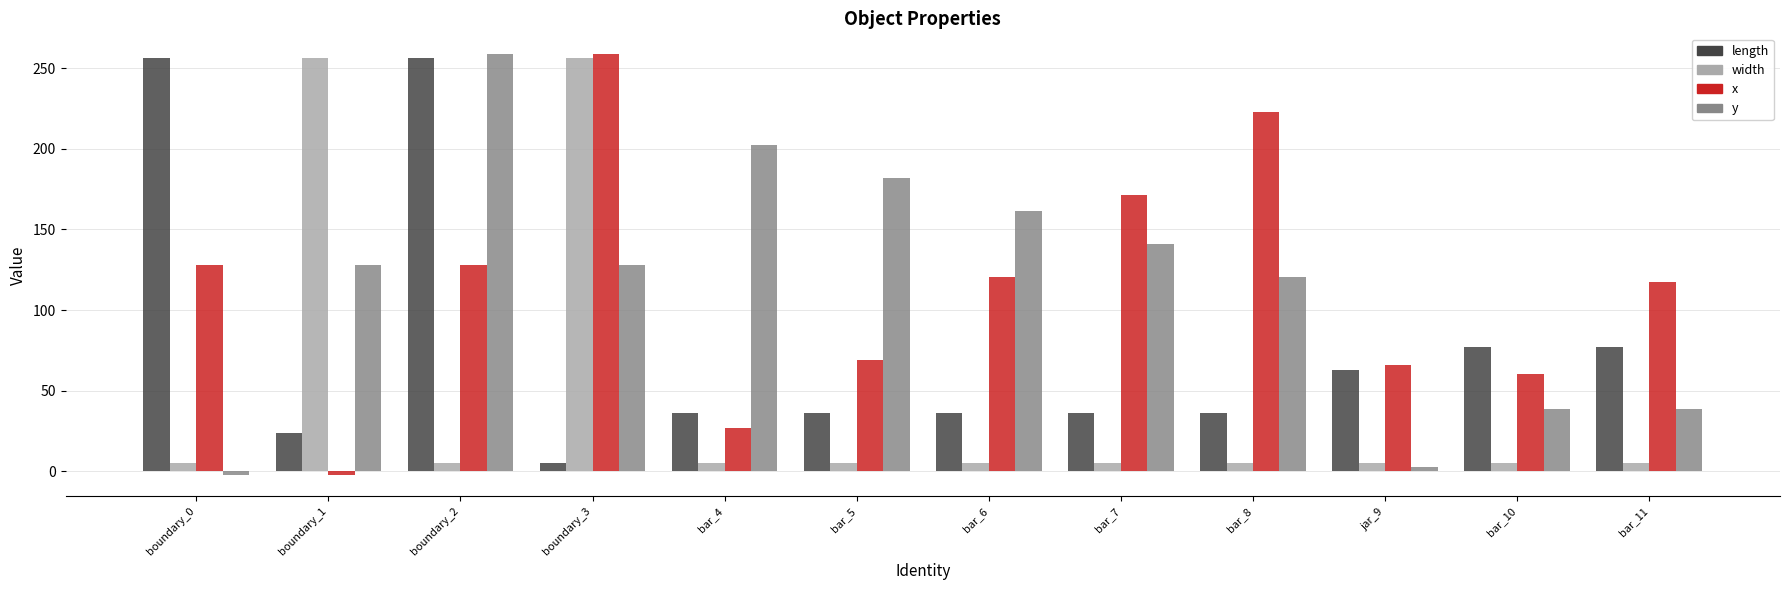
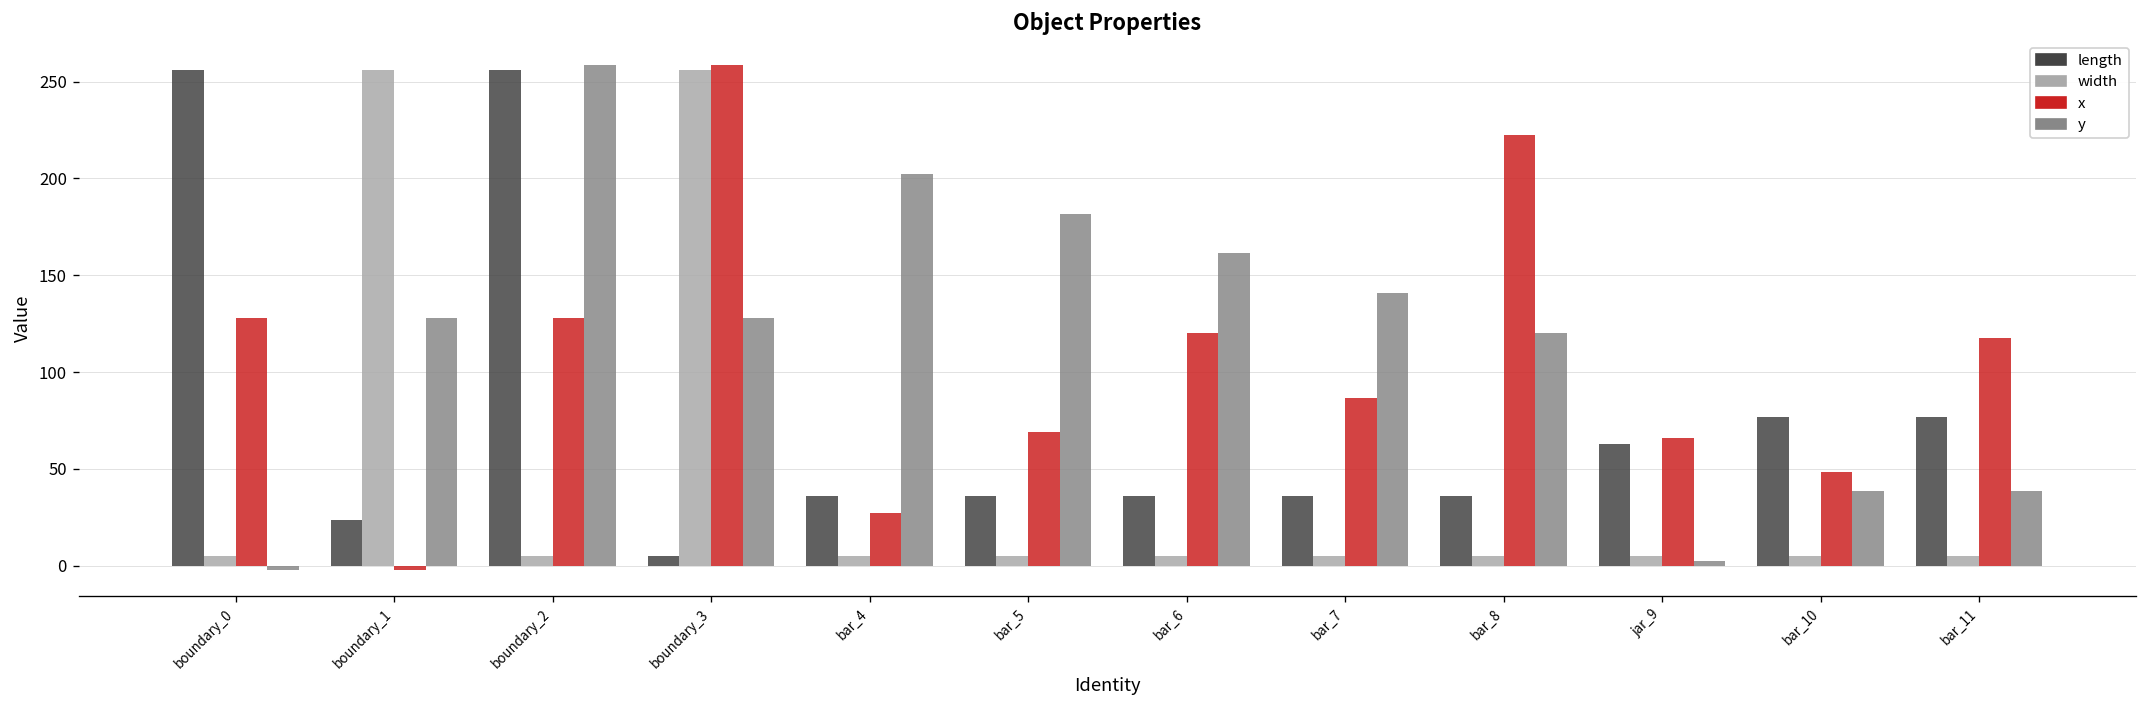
x, bar_7: 172 -> 86
x, bar_10: 60 -> 48
